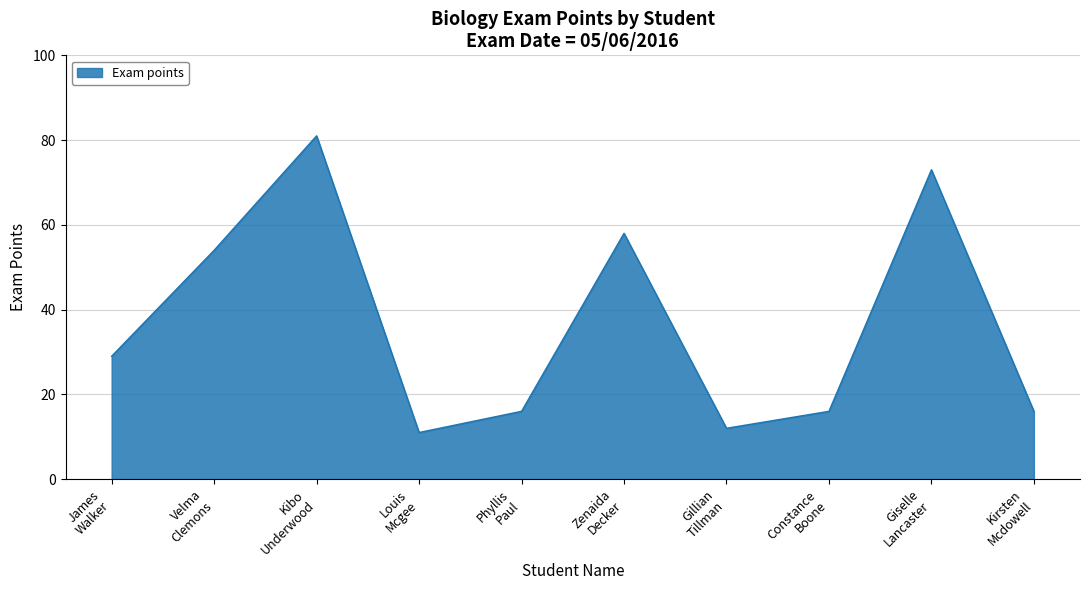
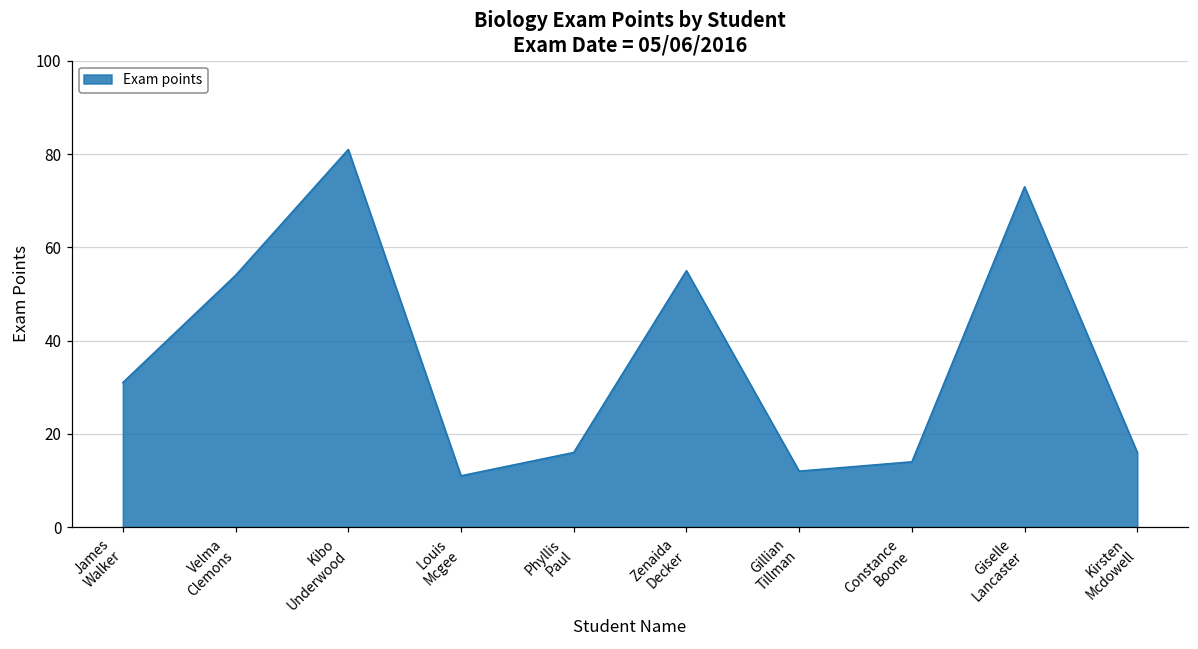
James Walker: 29 -> 31
Zenaida Decker: 58 -> 55
Constance Boone: 16 -> 14
